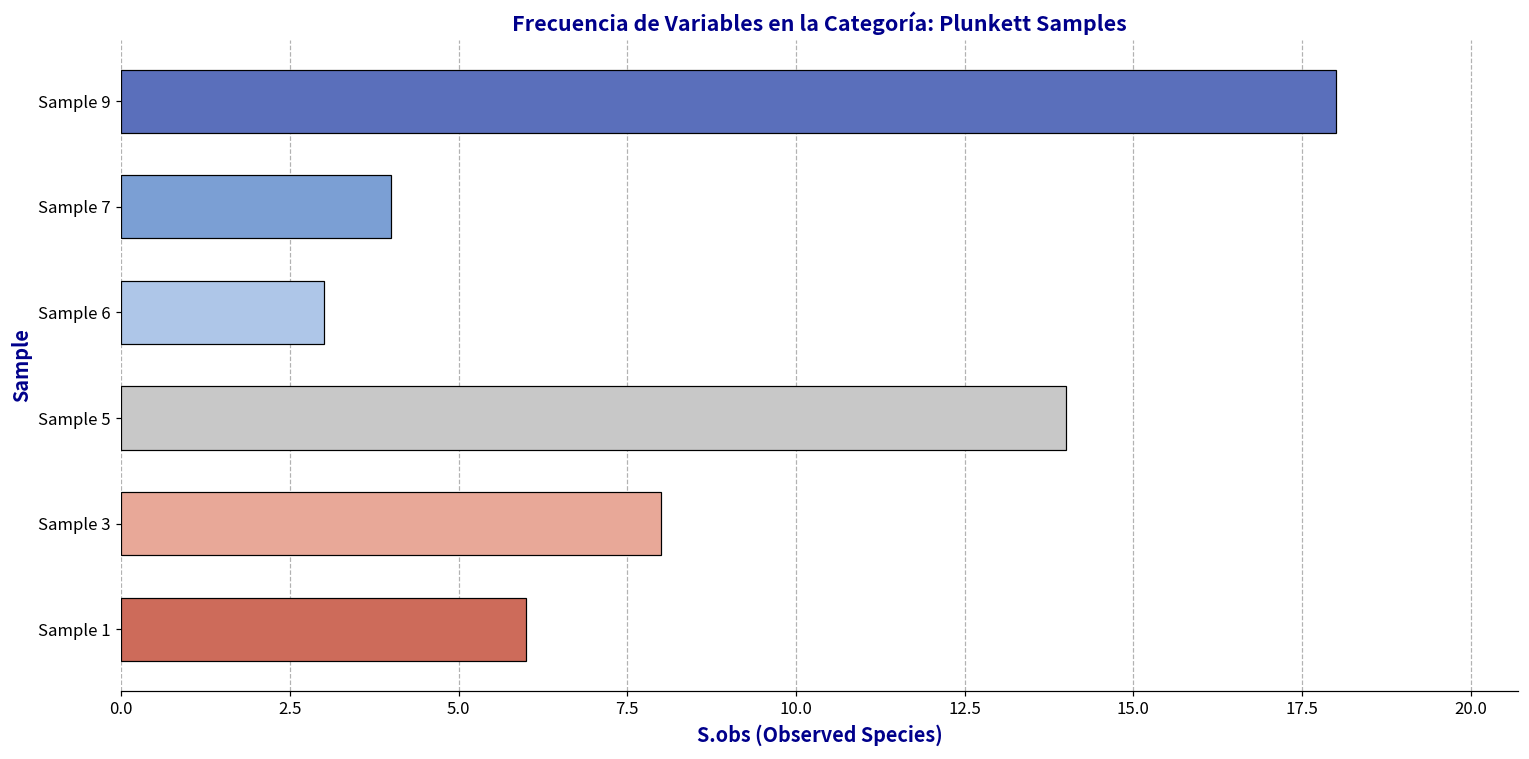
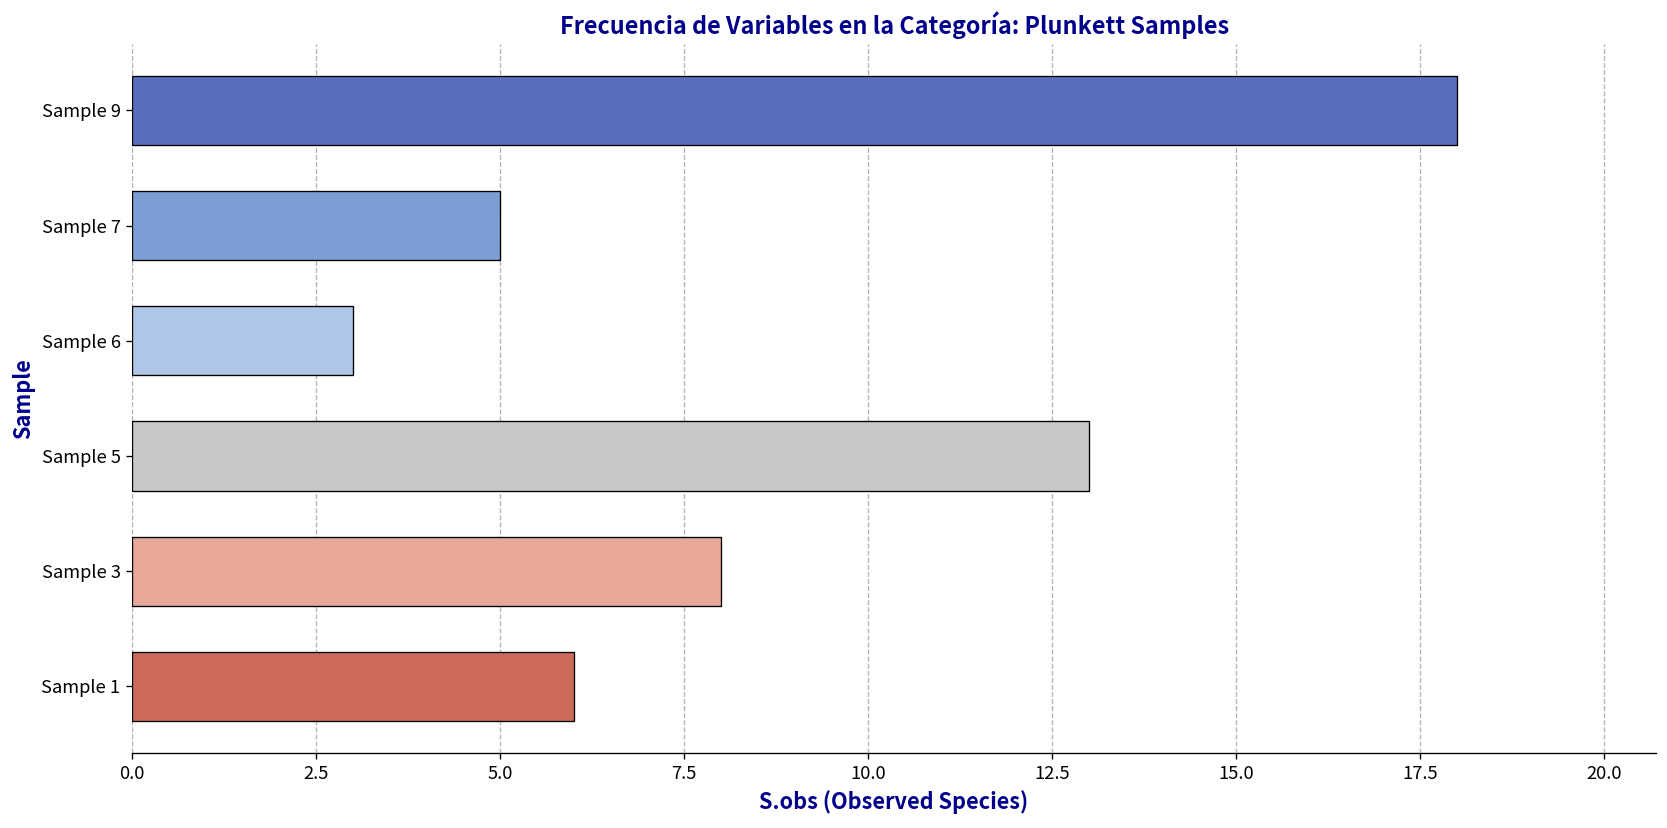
Sample 7: 4 -> 5
Sample 5: 14 -> 13
